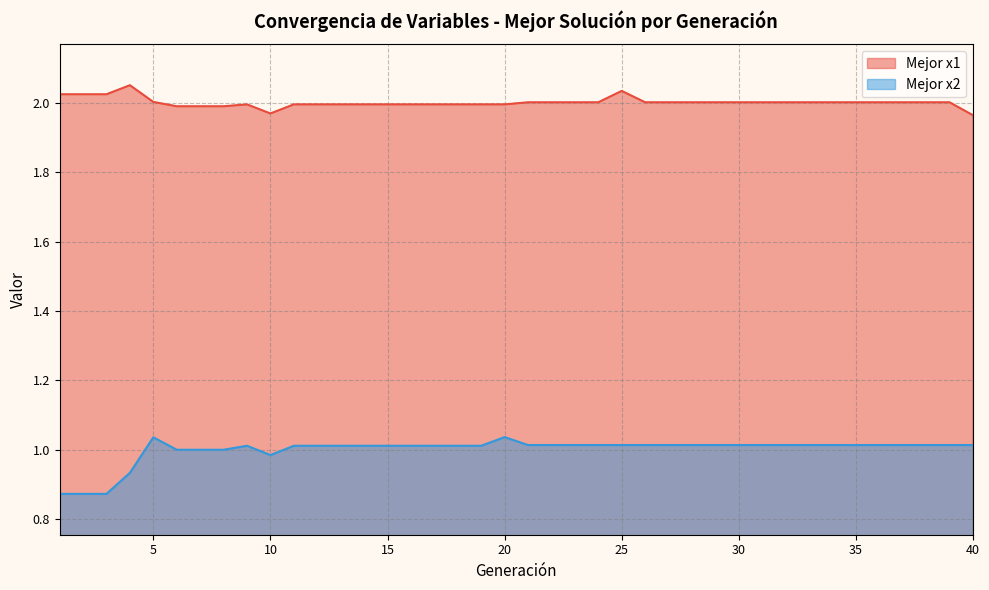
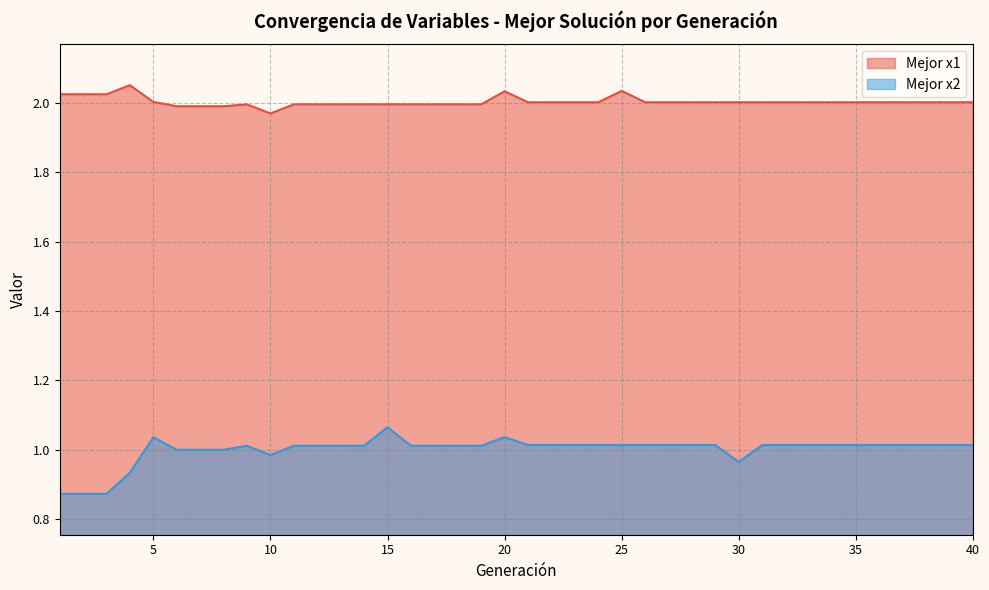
Mejor x2, 15: 1.01 -> 1.06
Mejor x1, 20: 2.00 -> 2.03
Mejor x2, 30: 1.01 -> 0.96
Mejor x1, 40: 1.96 -> 2.00
